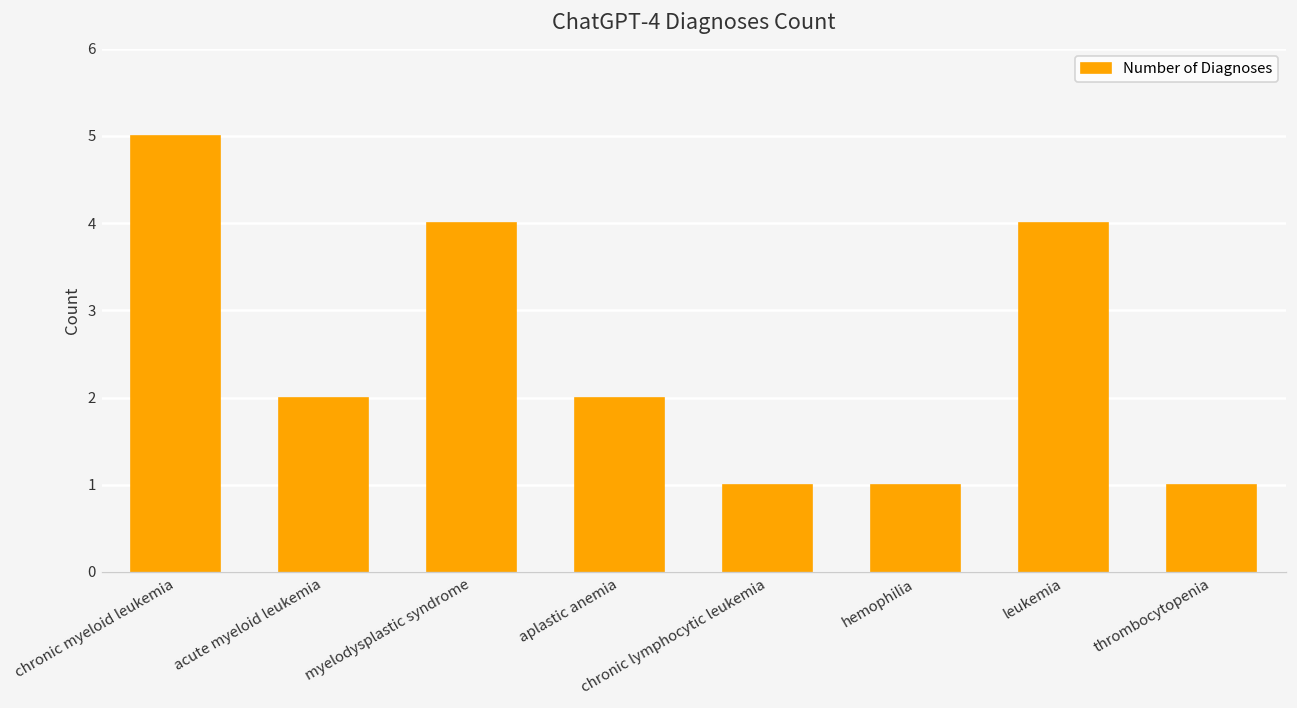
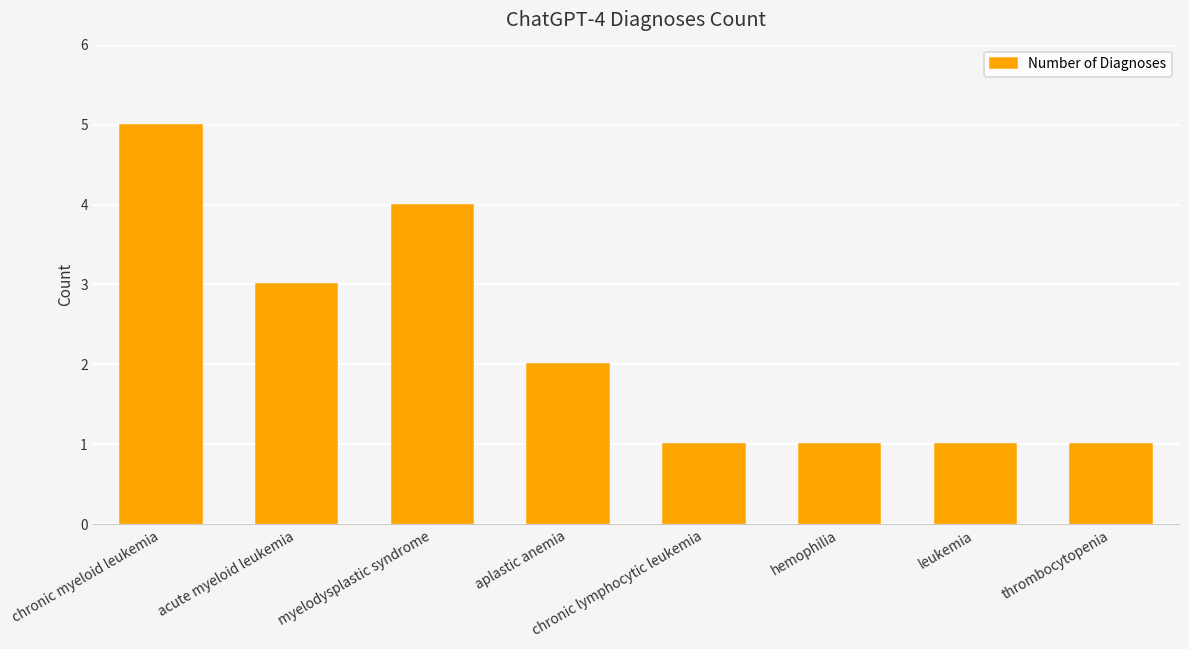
acute myeloid leukemia: 2 -> 3
leukemia: 4 -> 1
